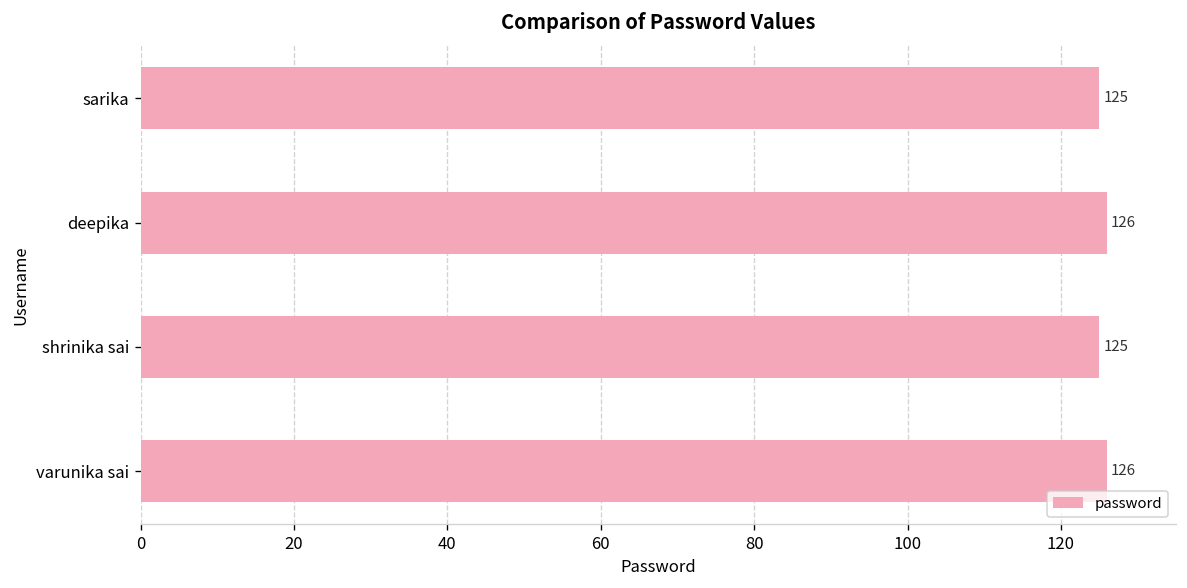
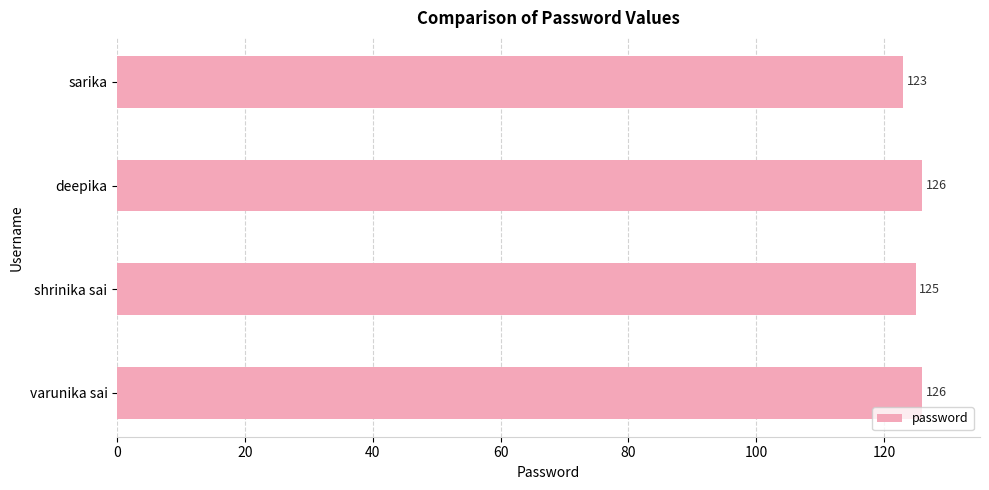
sarika: 125 -> 123
